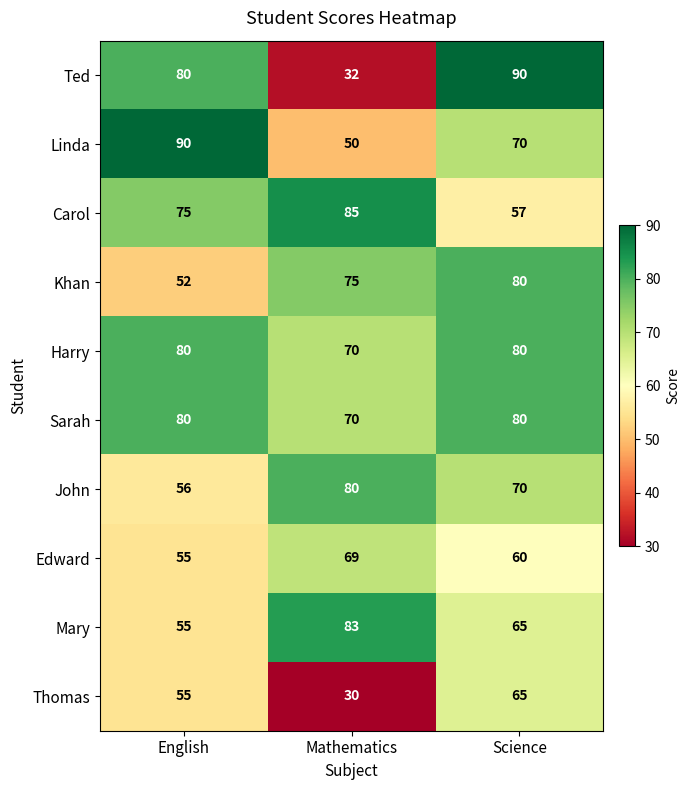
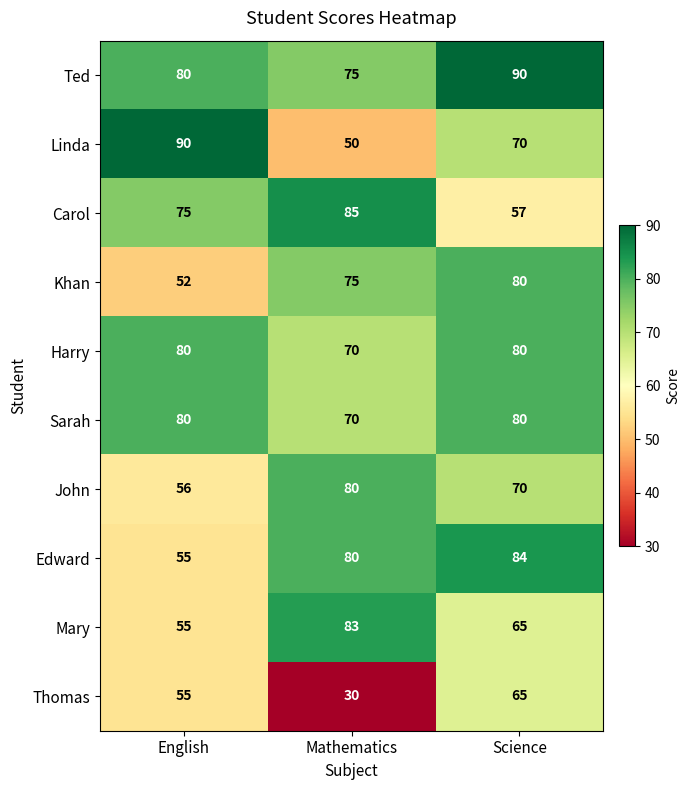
Ted, Mathematics: 32 -> 75
Edward, Mathematics: 69 -> 80
Edward, Science: 60 -> 84
